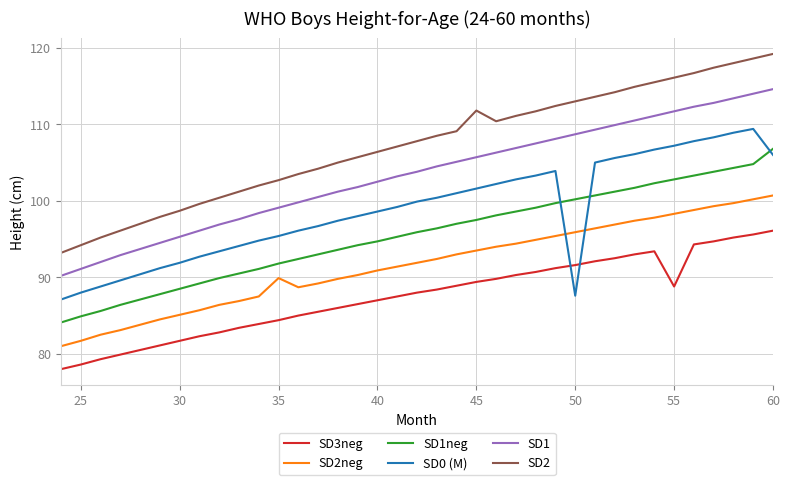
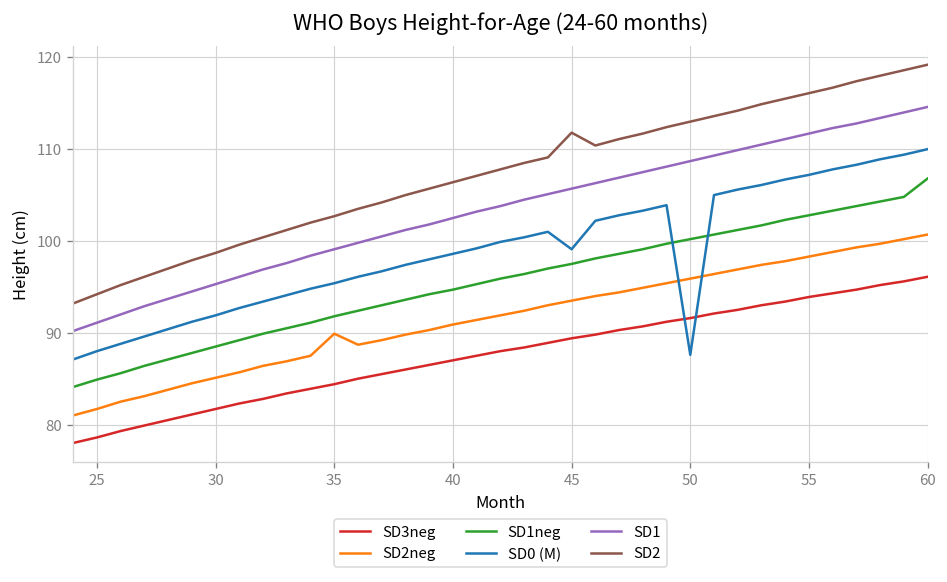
SD0 (M), 45: 102 -> 99
SD3neg, 55: 89 -> 94
SD0 (M), 60: 106 -> 110
